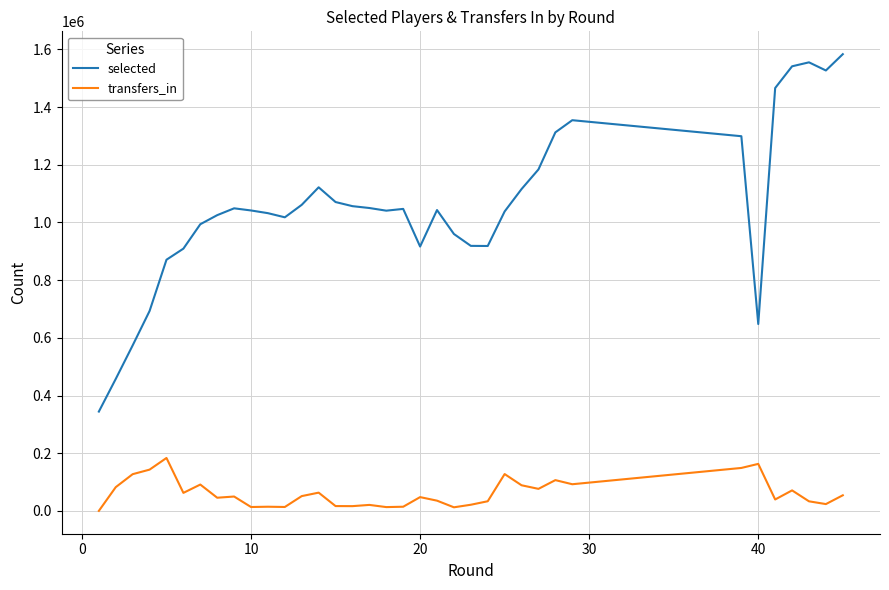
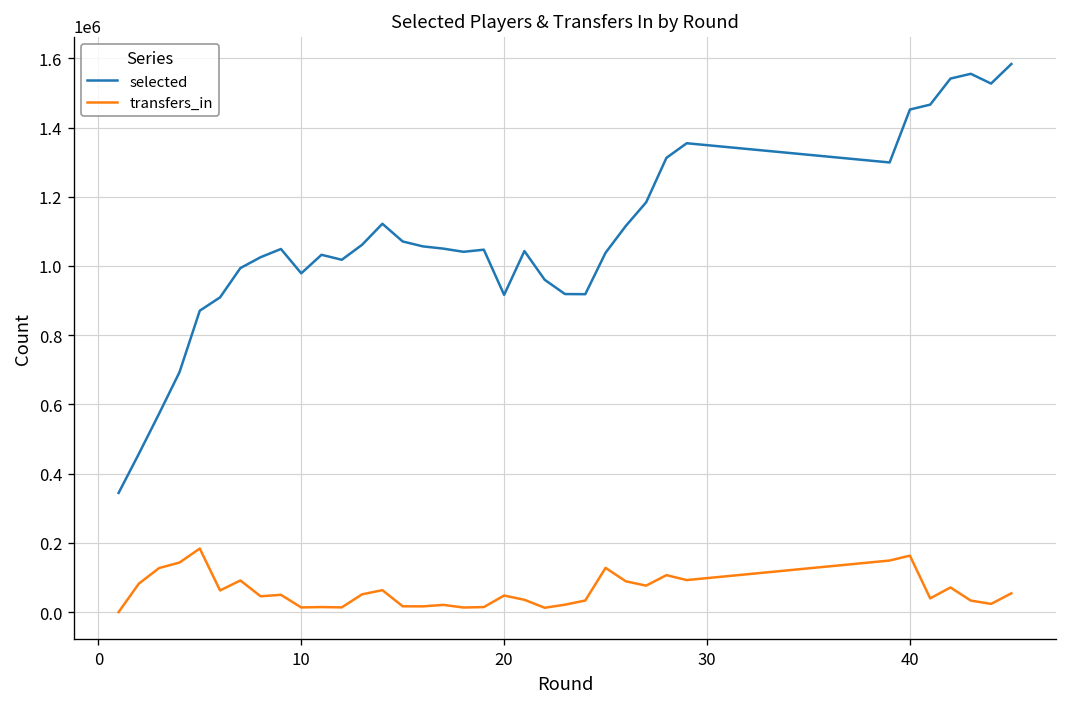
selected, 10: 1040000 -> 980000
selected, 40: 650000 -> 1450000
